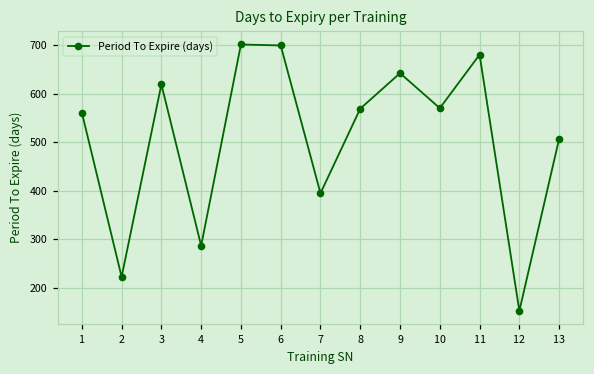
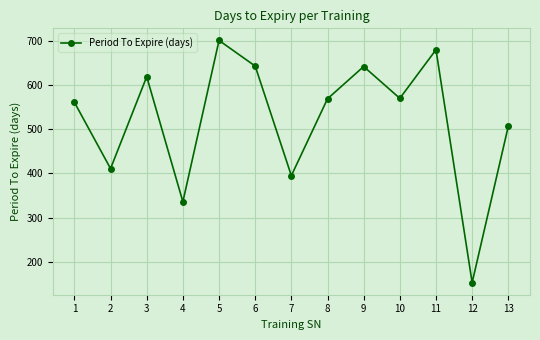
2: 220 -> 410
4: 290 -> 340
6: 700 -> 640
